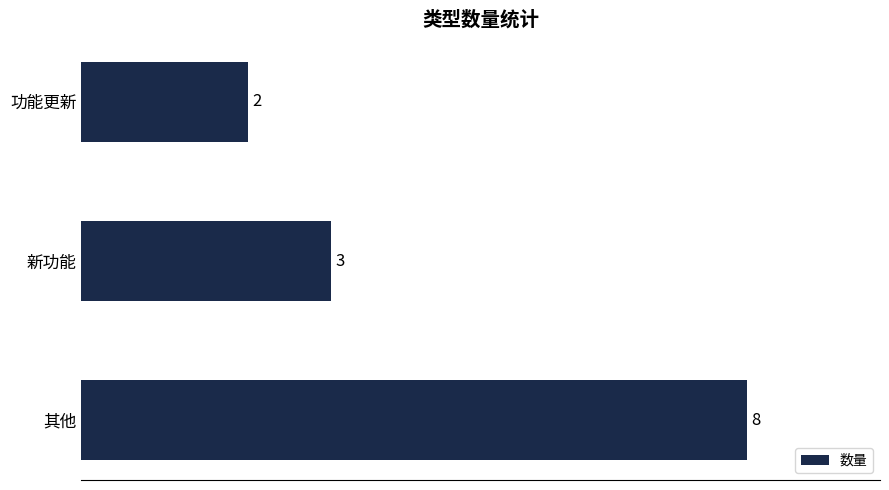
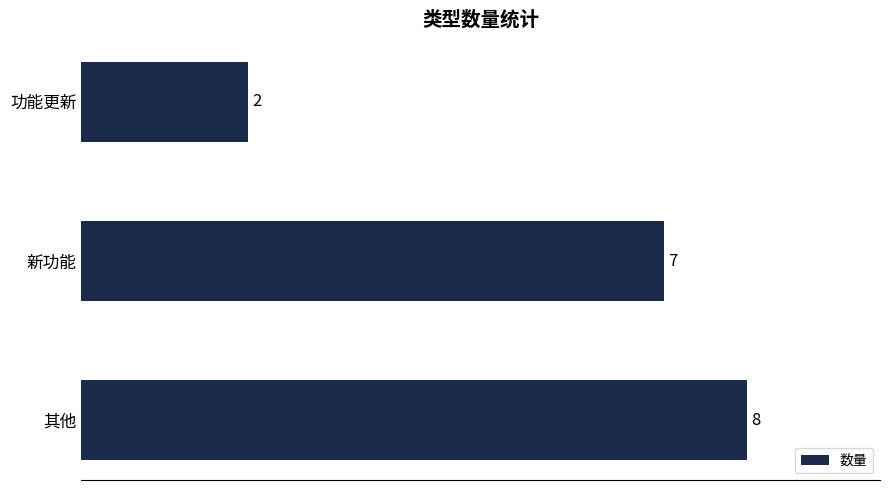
新功能: 3 -> 7
